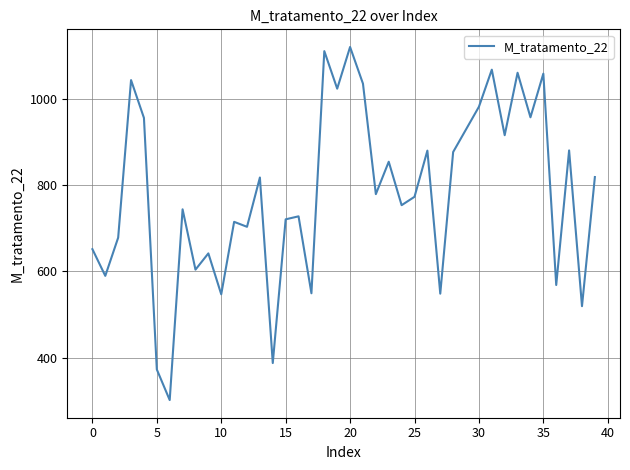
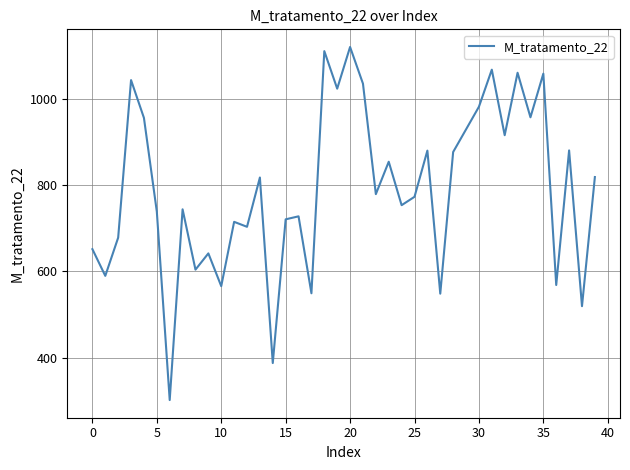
5: 370 -> 740
10: 550 -> 570
